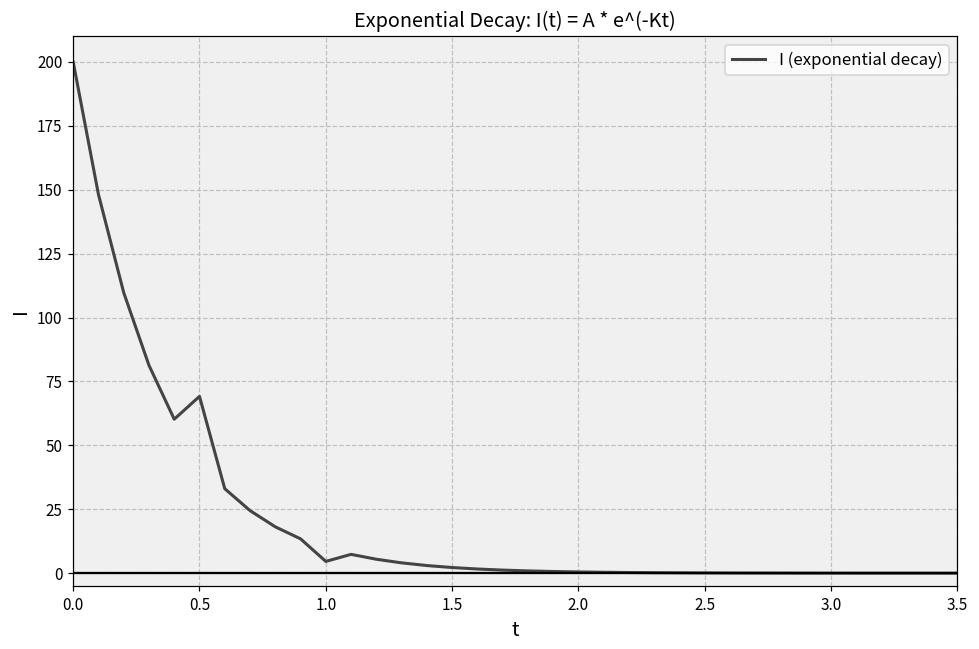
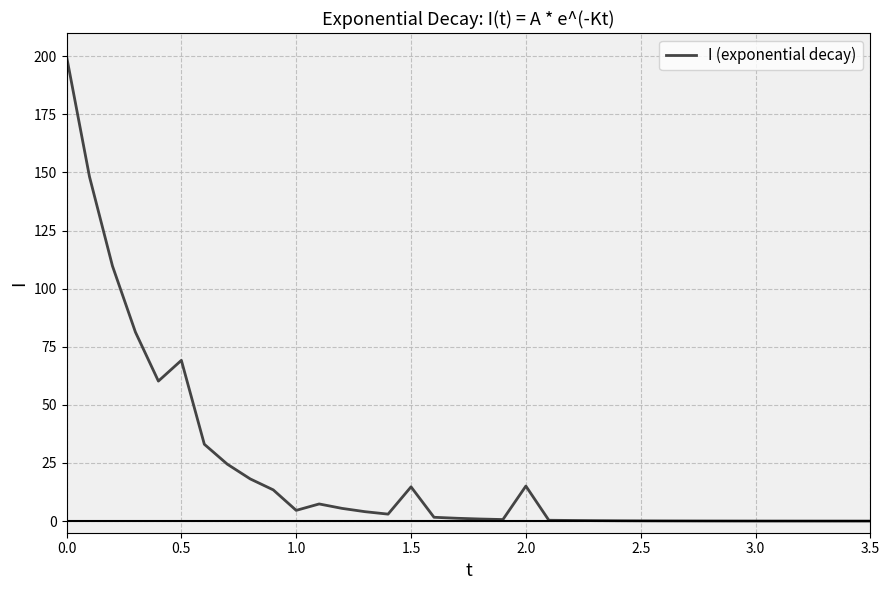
1.5: 2 -> 15
2.0: 0 -> 15
